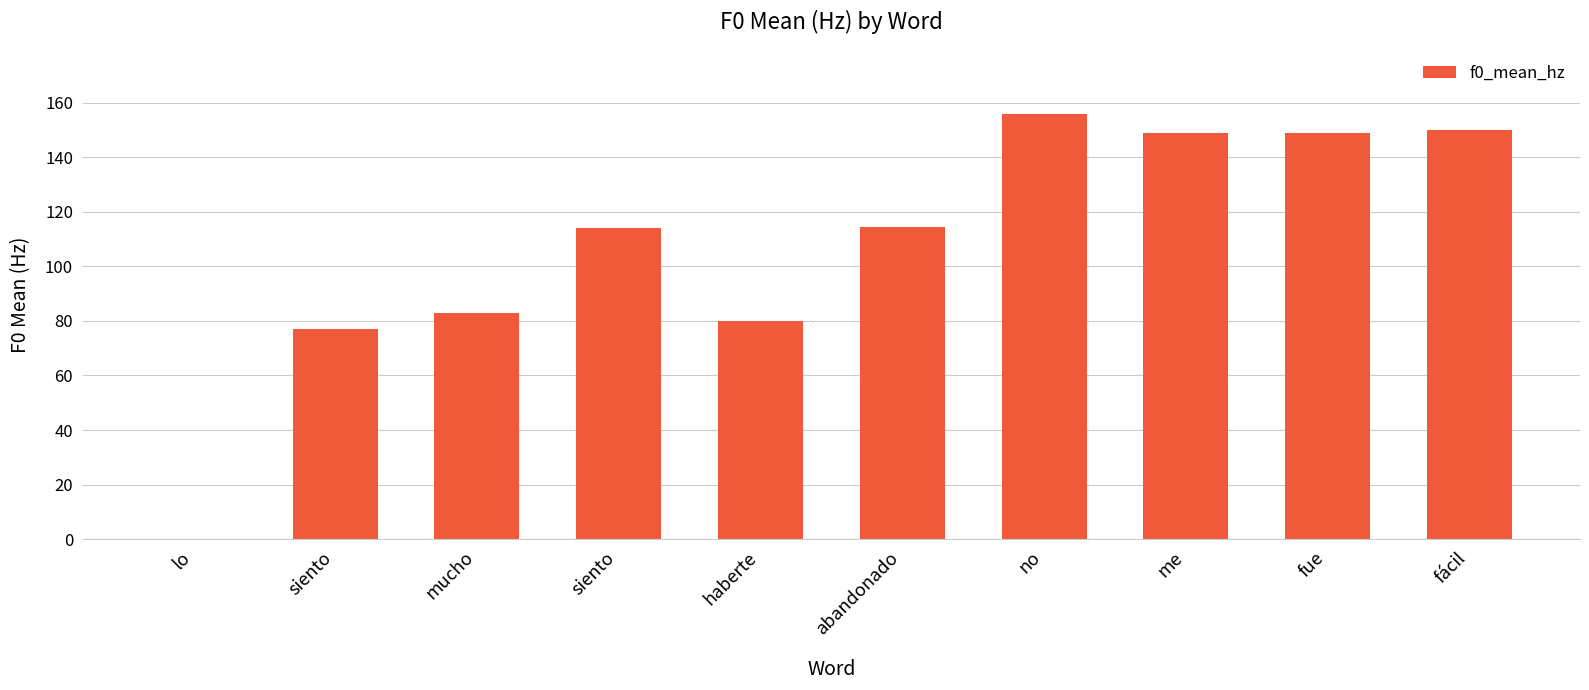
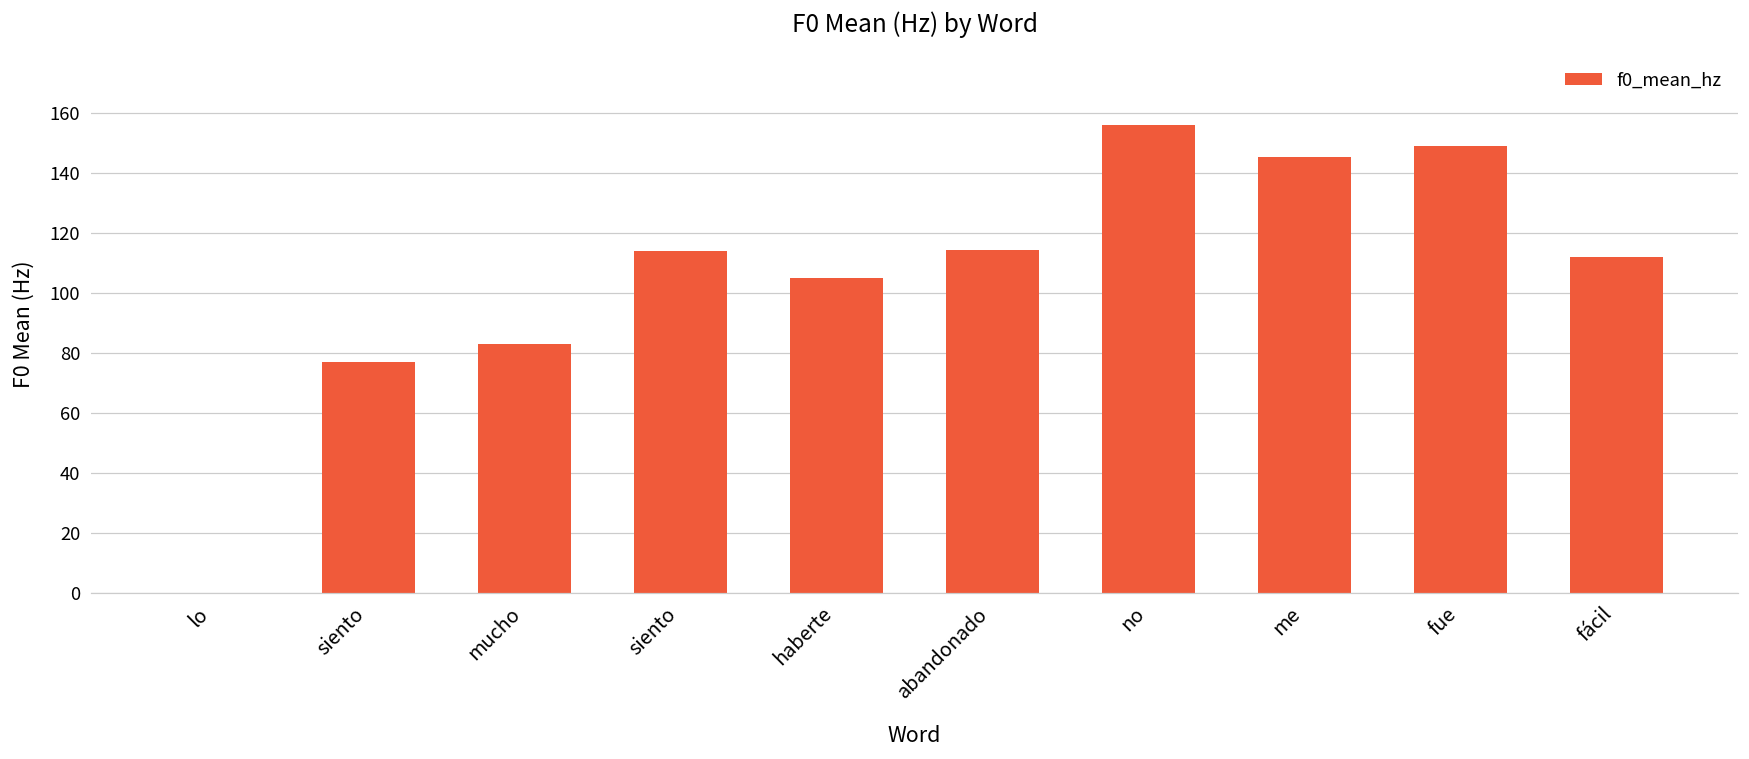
haberte: 80 -> 105
me: 149 -> 146
fácil: 150 -> 112
